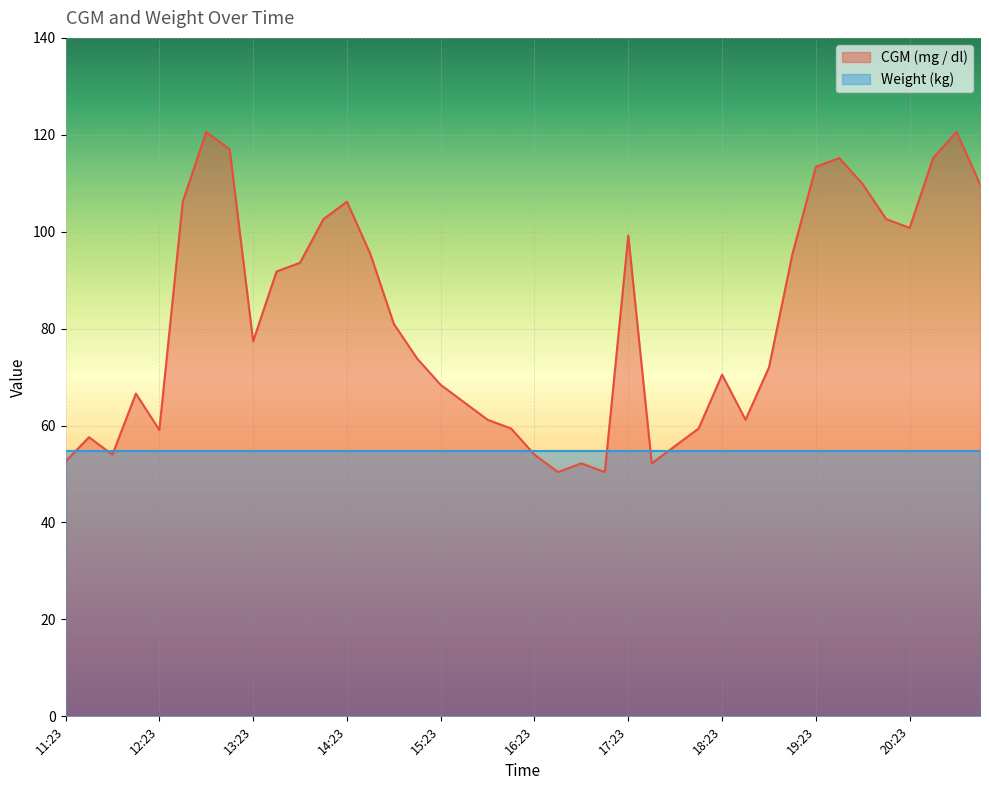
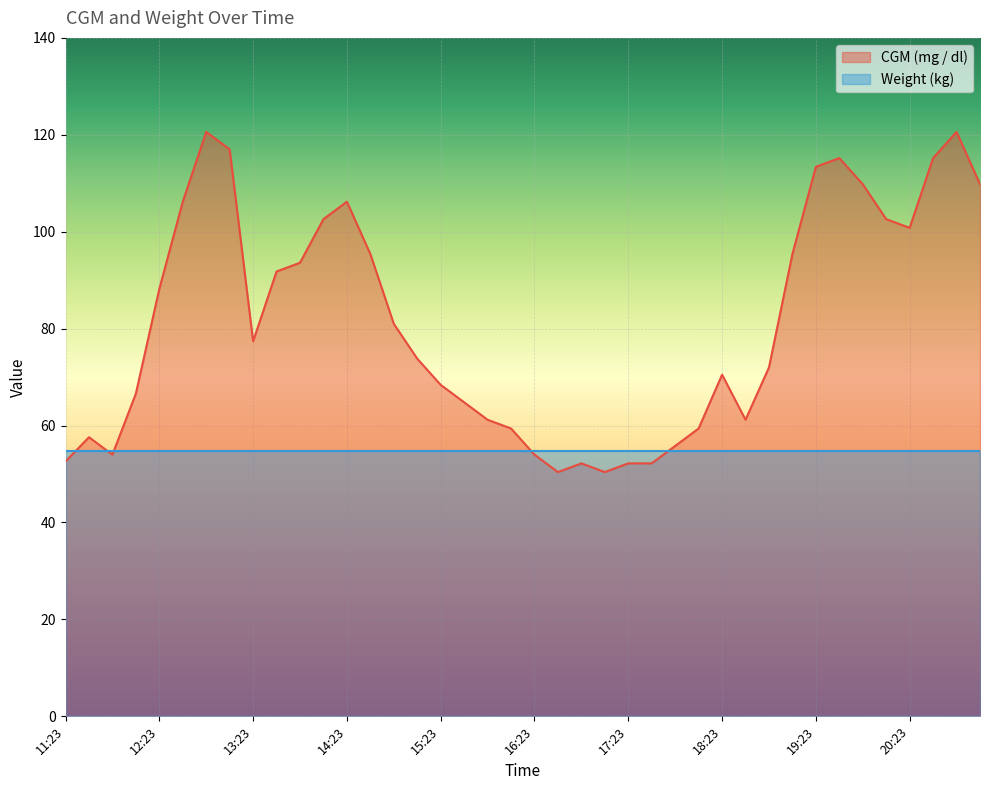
CGM (mg / dl), 12:23: 59 -> 88
CGM (mg / dl), 17:23: 99 -> 52
